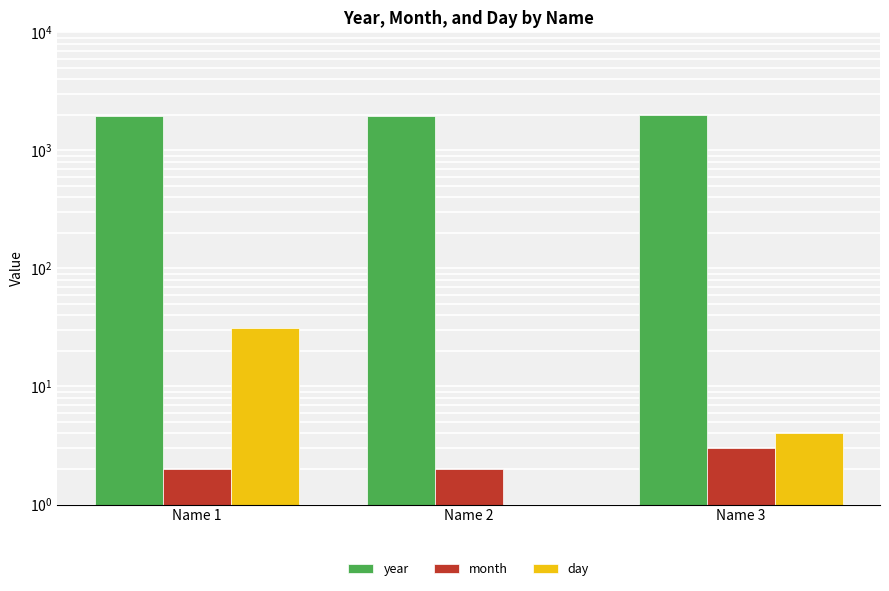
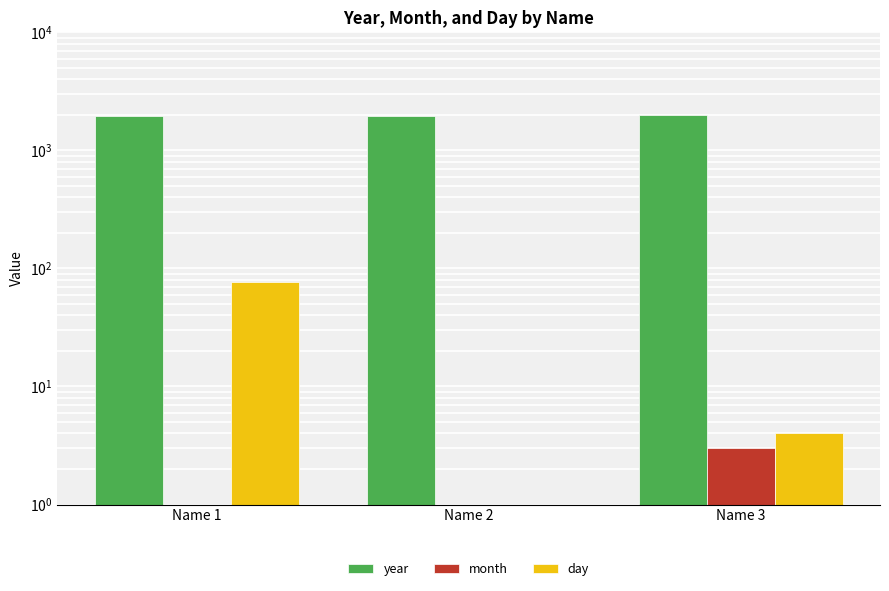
month, Name 1: 2 -> 1
day, Name 1: 31 -> 80
month, Name 2: 2 -> 1
